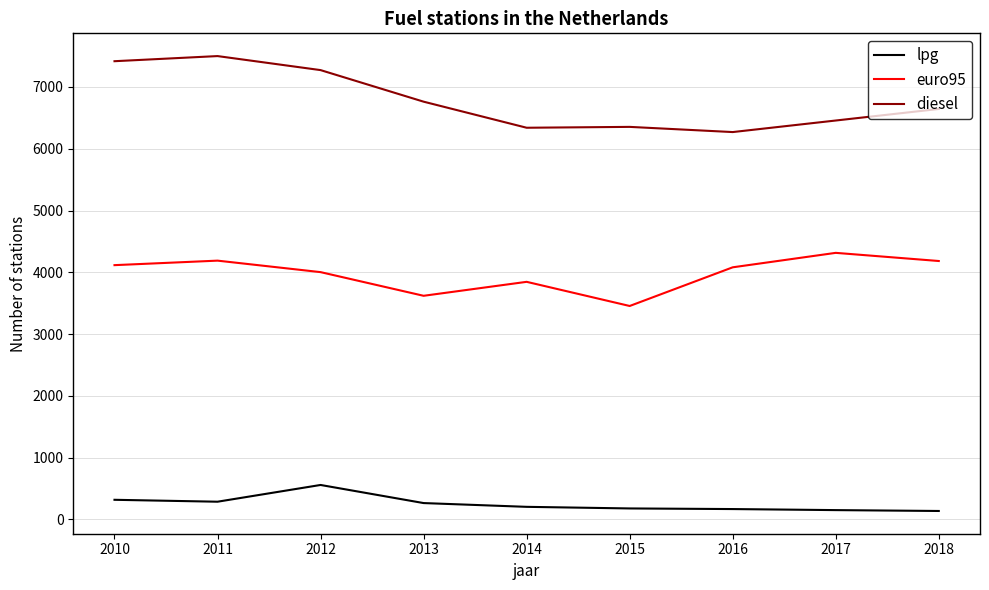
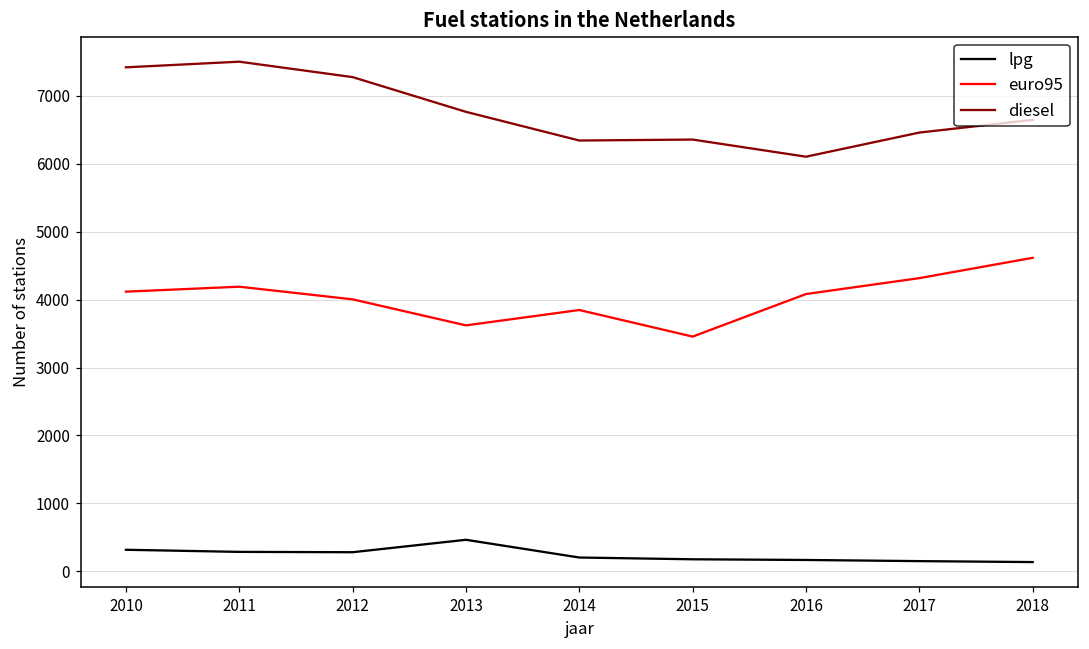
lpg, 2012: 600 -> 300
lpg, 2013: 300 -> 500
diesel, 2016: 6300 -> 6100
euro95, 2018: 4200 -> 4600
